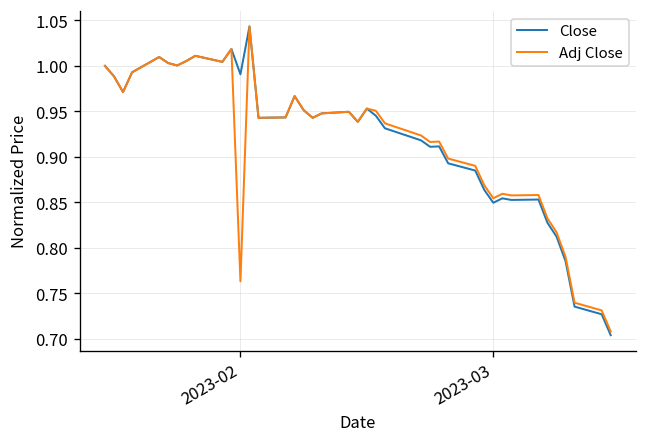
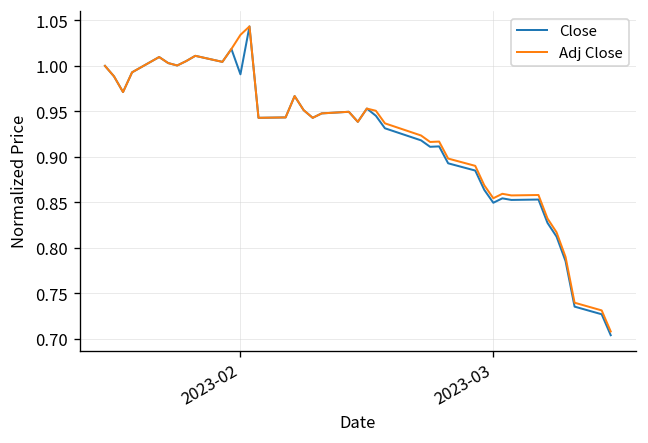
Adj Close, 2023-02: 0.76 -> 1.03
